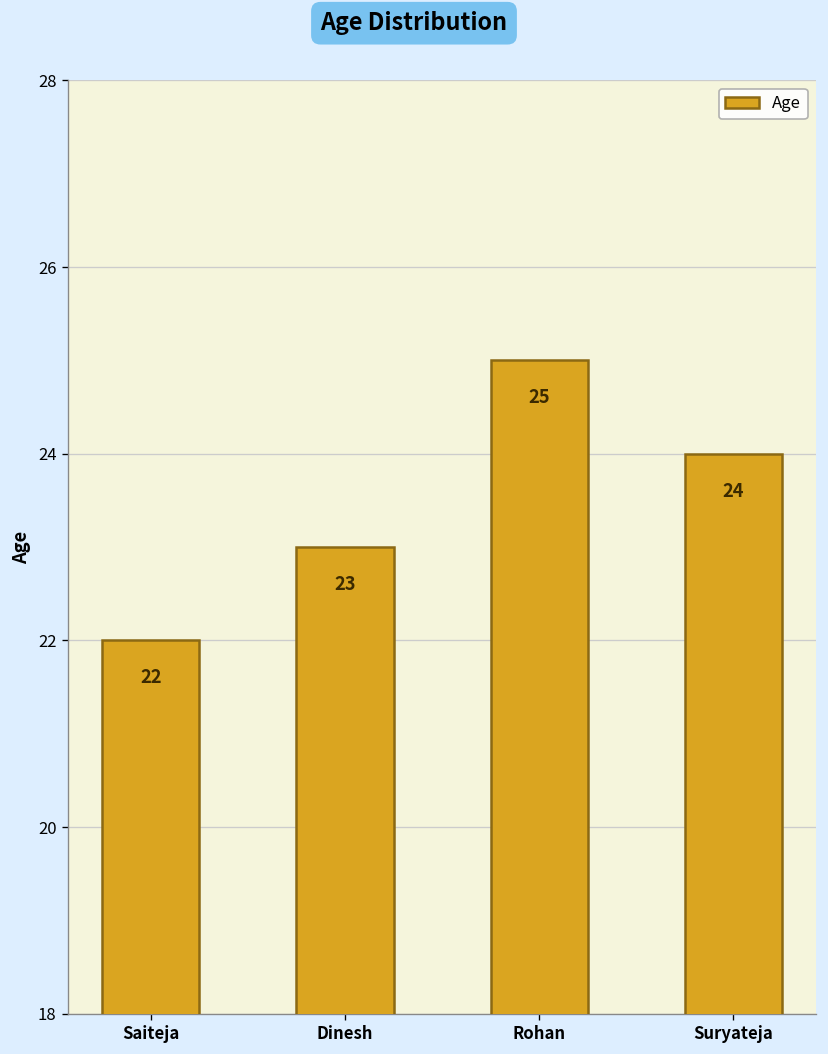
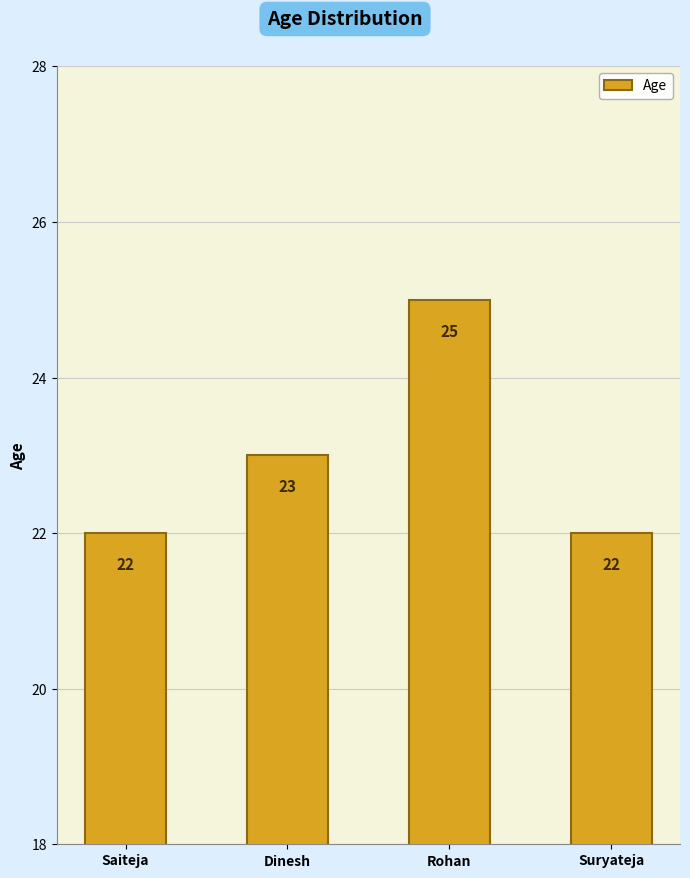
Suryateja: 24 -> 22
